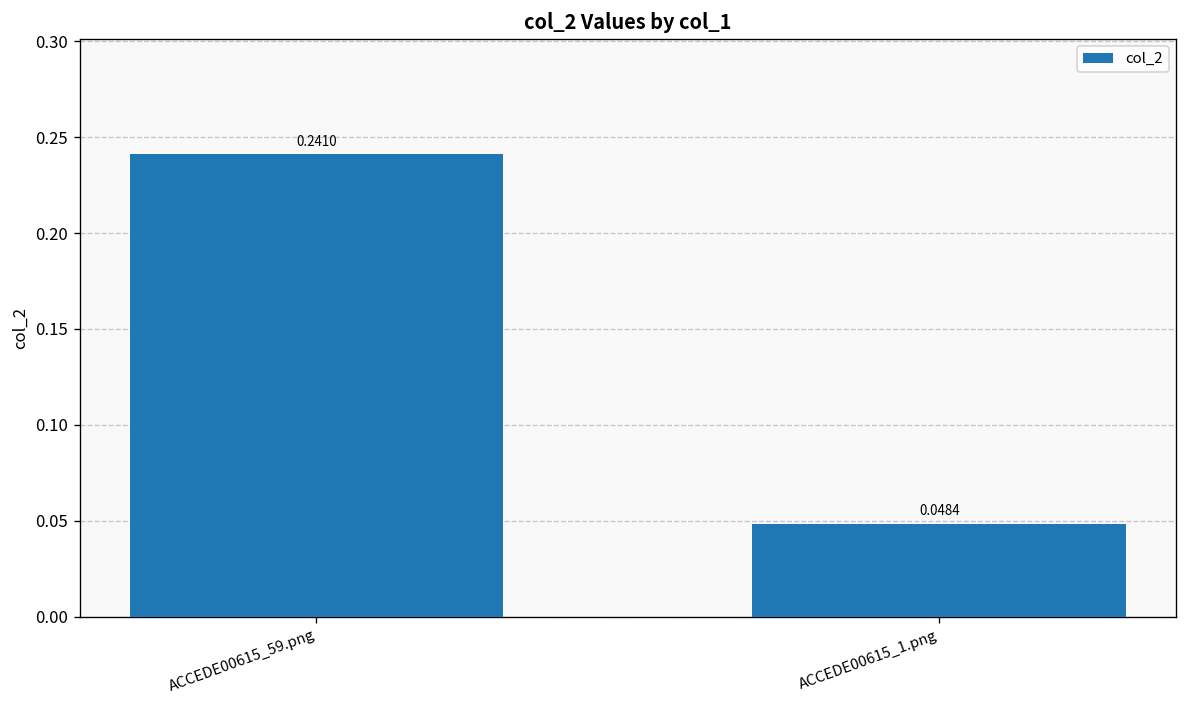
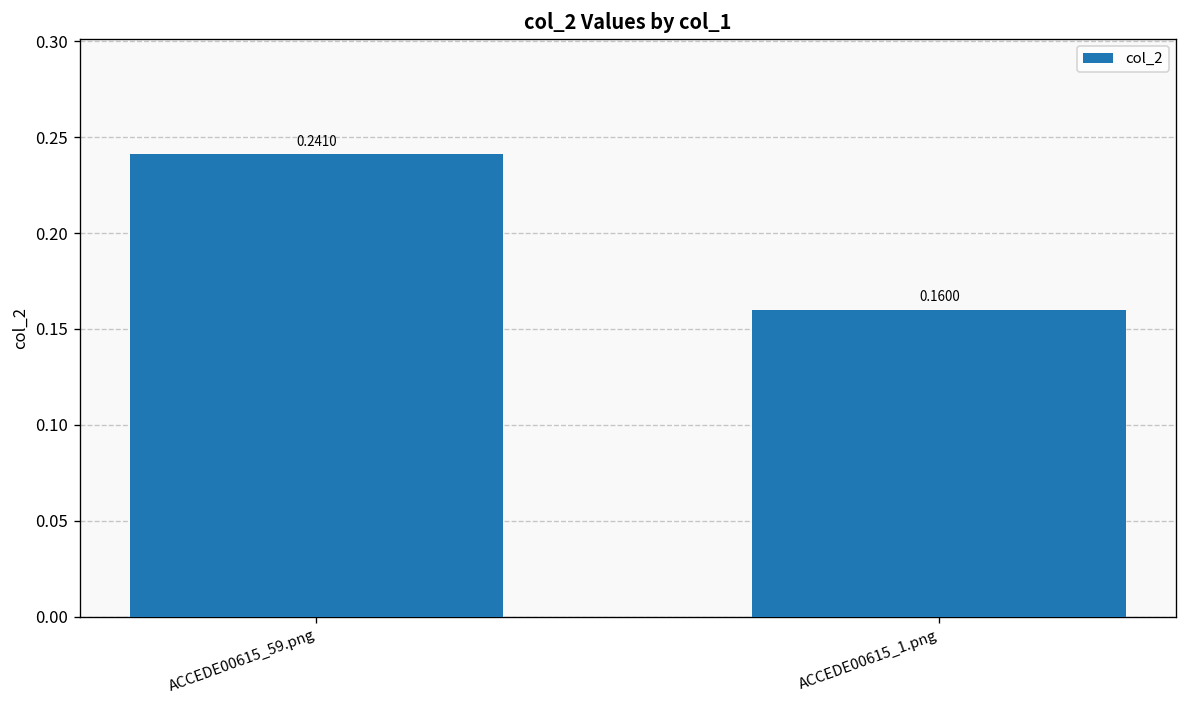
ACCEDE00615_1.png: 0.0484 -> 0.1600
